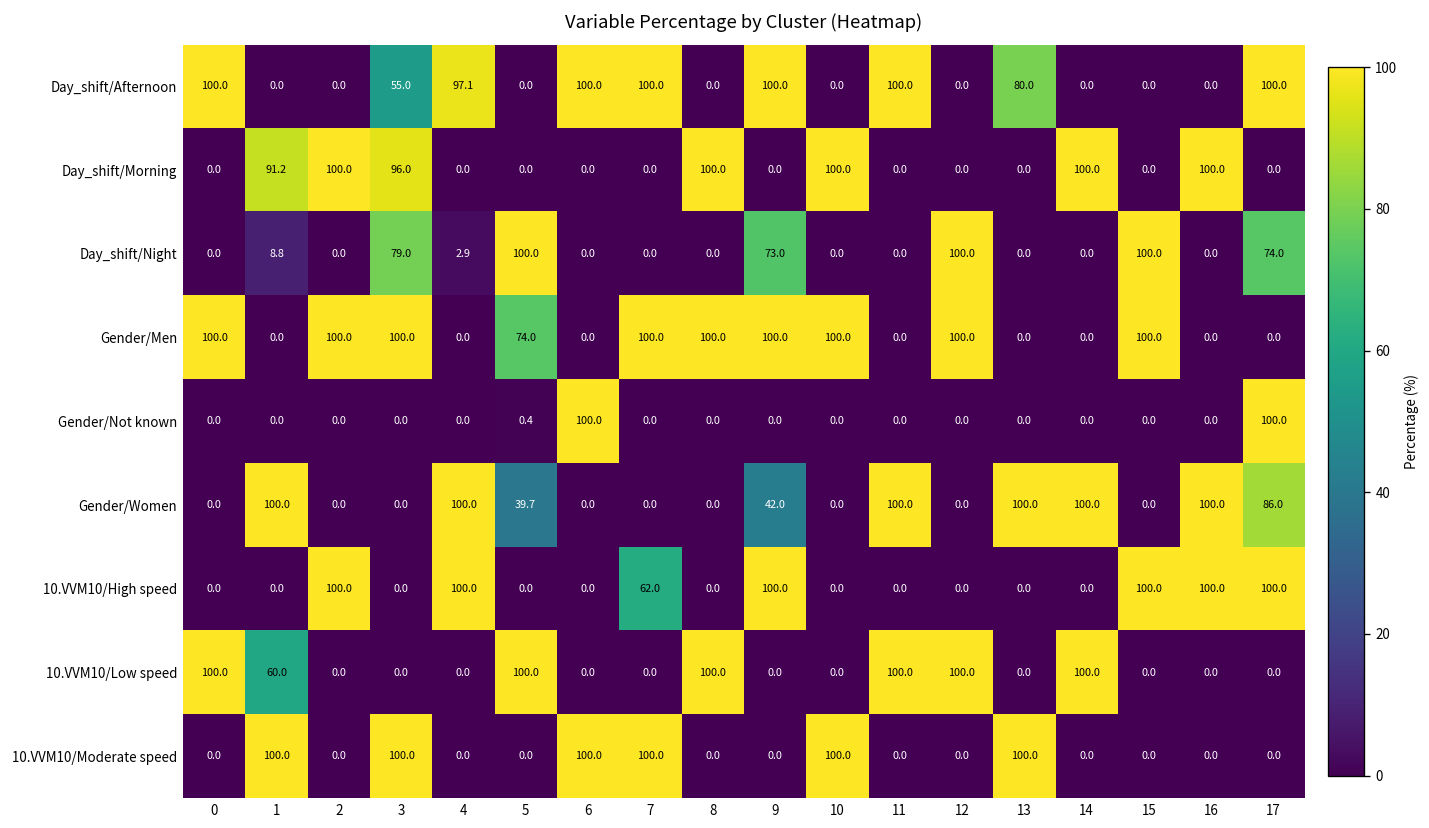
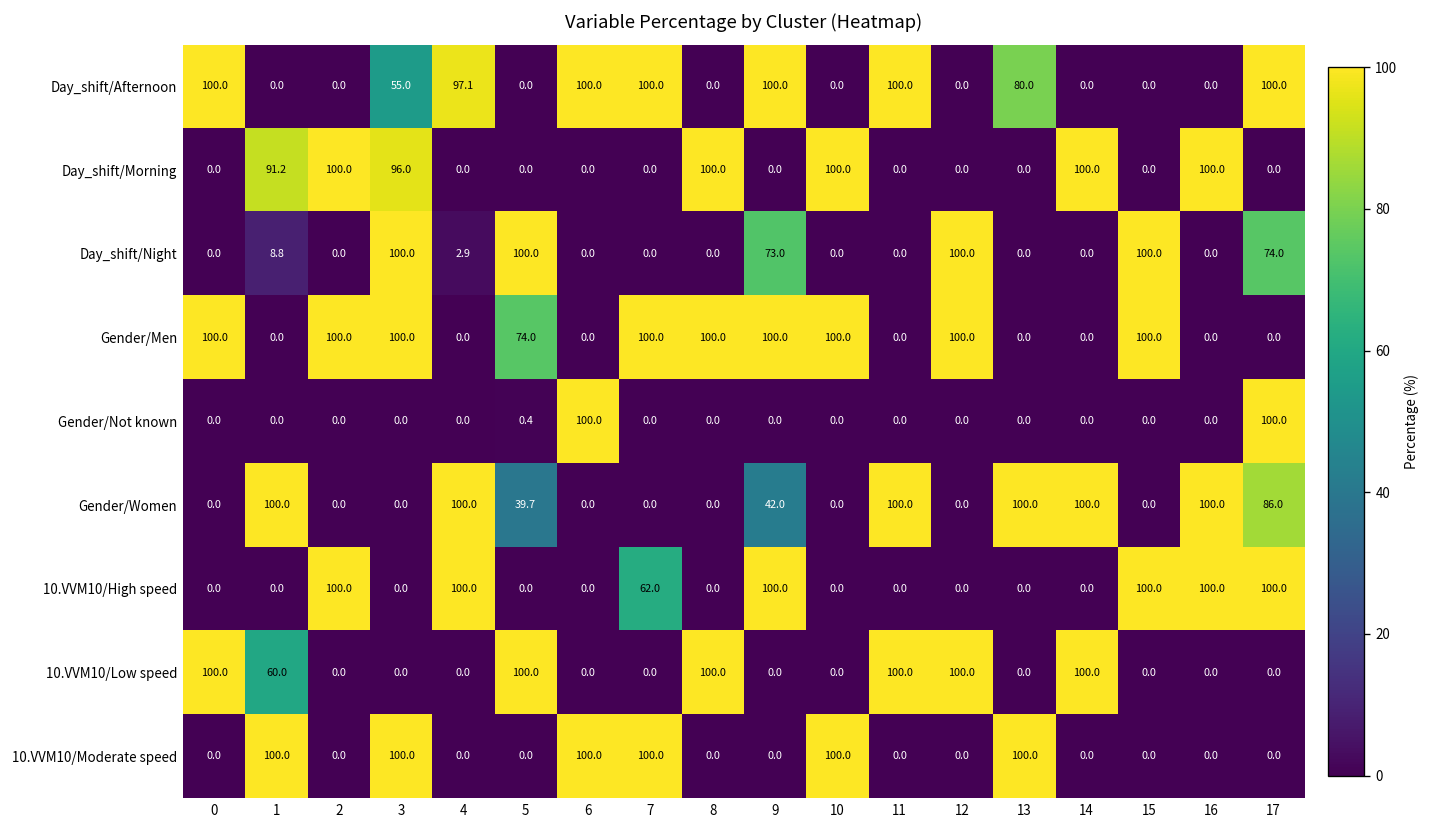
Day_shift/Night, 3: 79.0 -> 100.0
